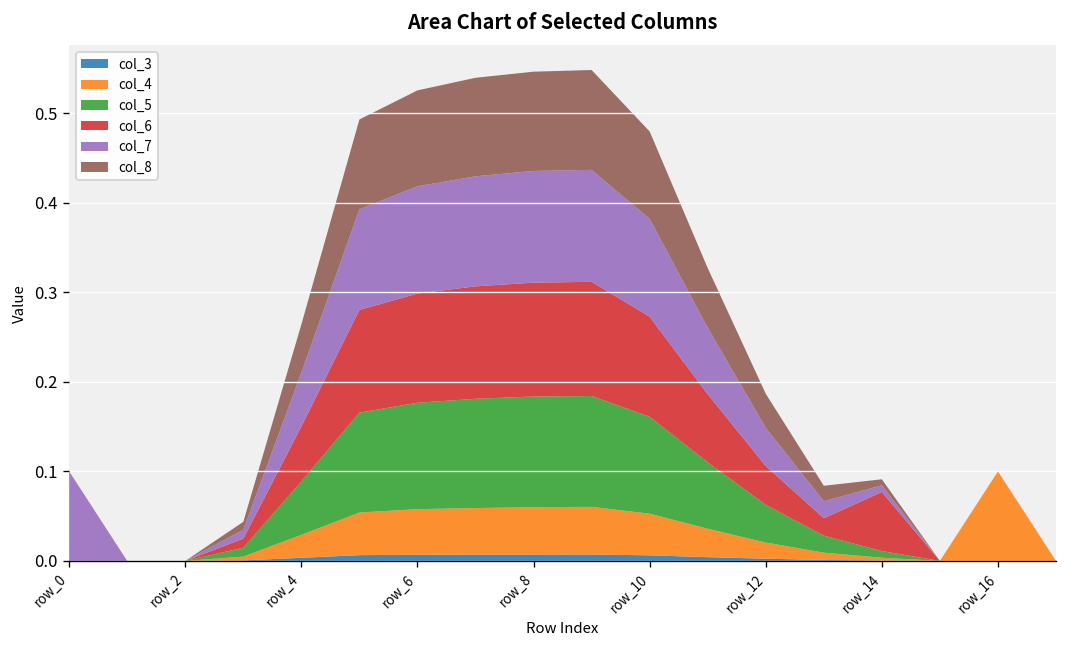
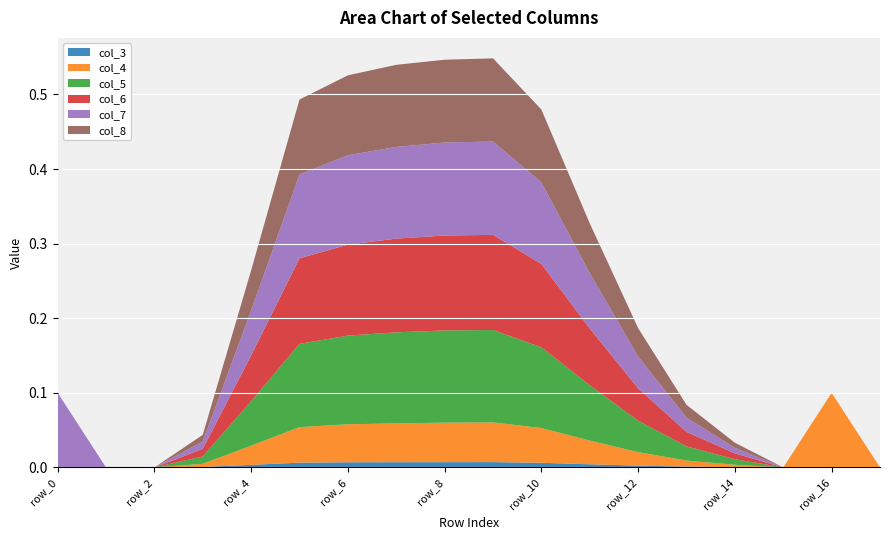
col_6, row_14: 0.07 -> 0.01
